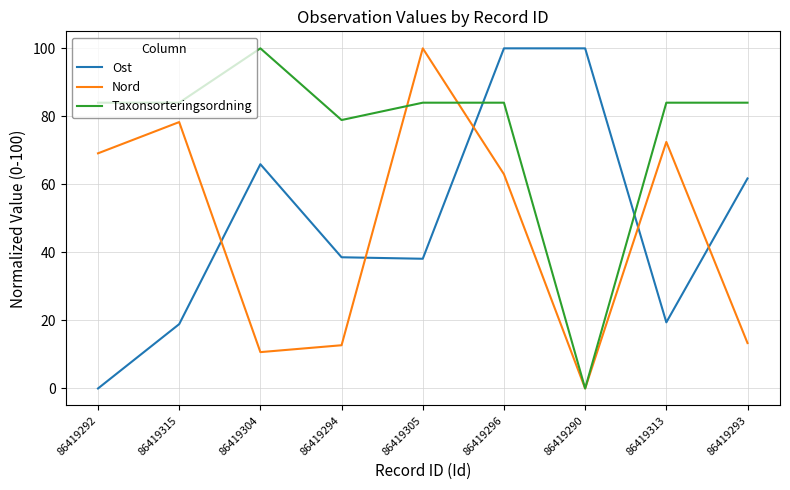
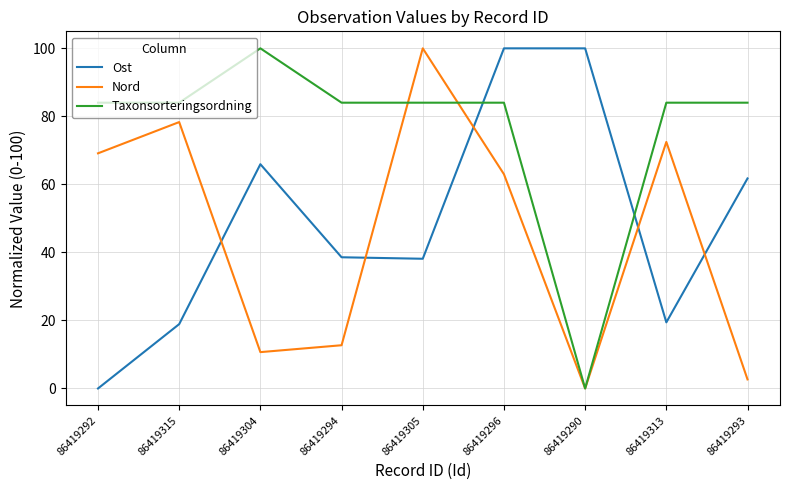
Taxonsorteringsordning, 86419294: 79 -> 84
Nord, 86419293: 13 -> 3
